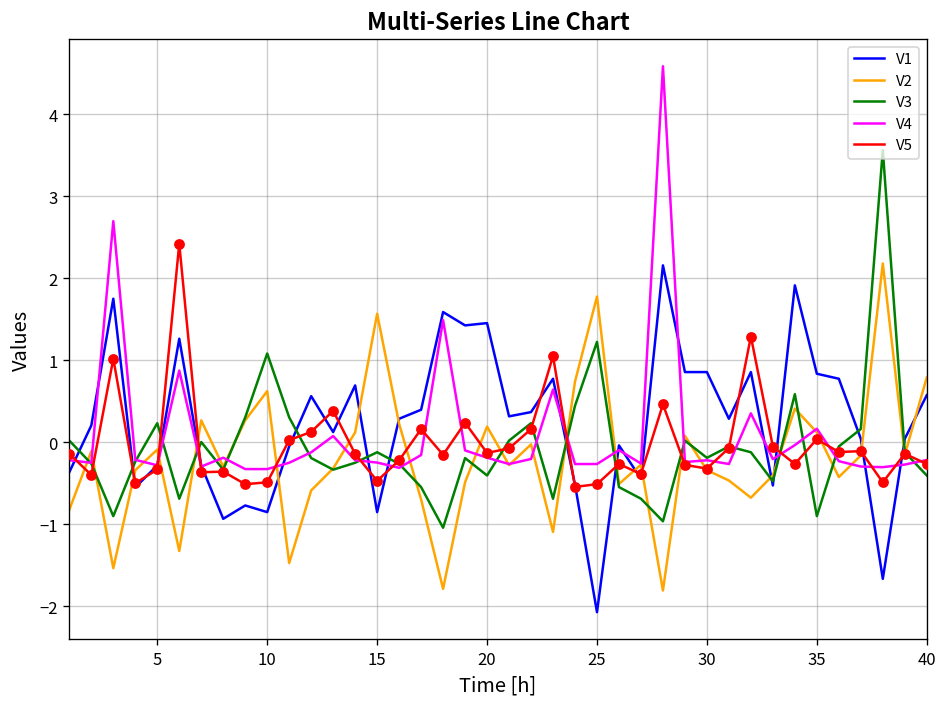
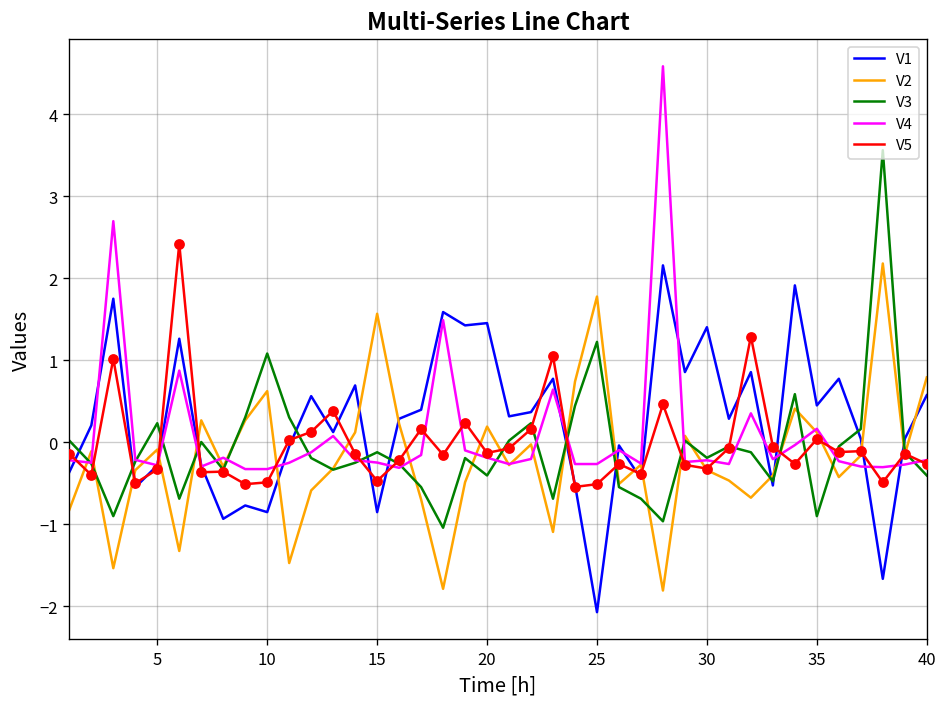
V1, 30: 0.9 -> 1.4
V1, 35: 0.8 -> 0.4
